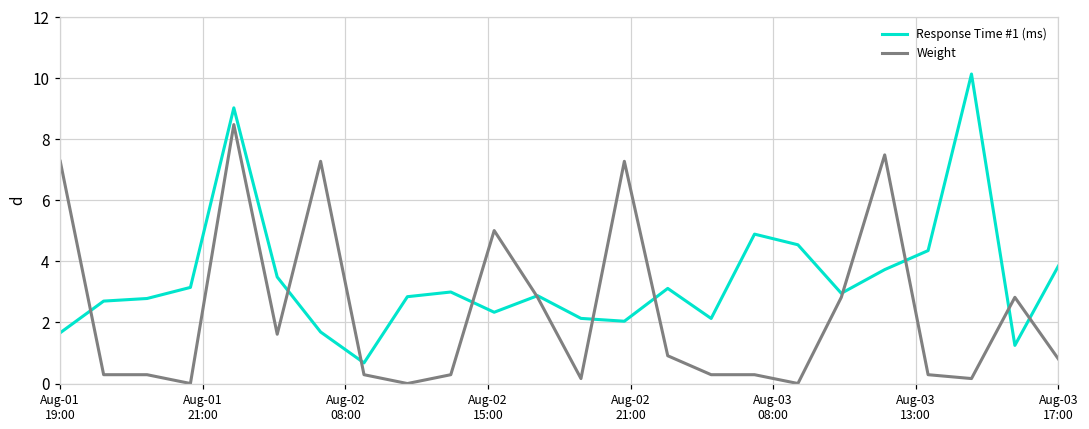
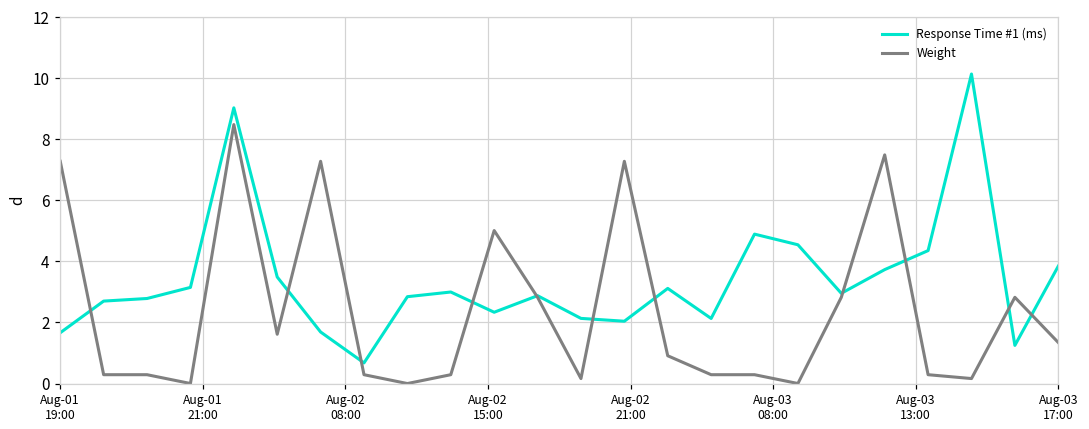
Weight, Aug-03 17:00: 0.8 -> 1.3
